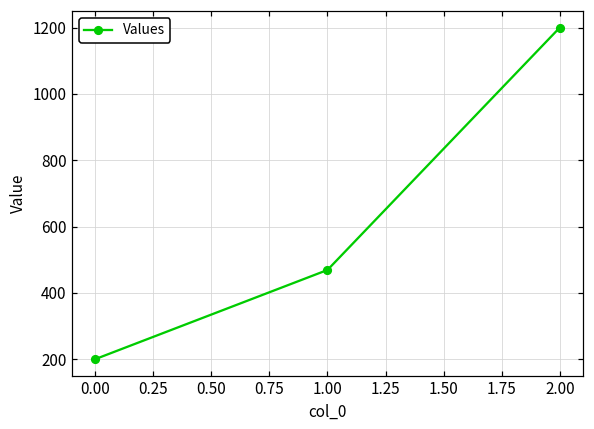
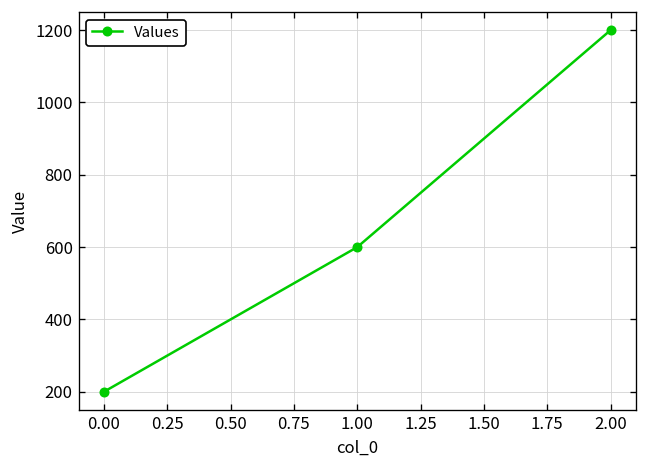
1.00: 470 -> 600
